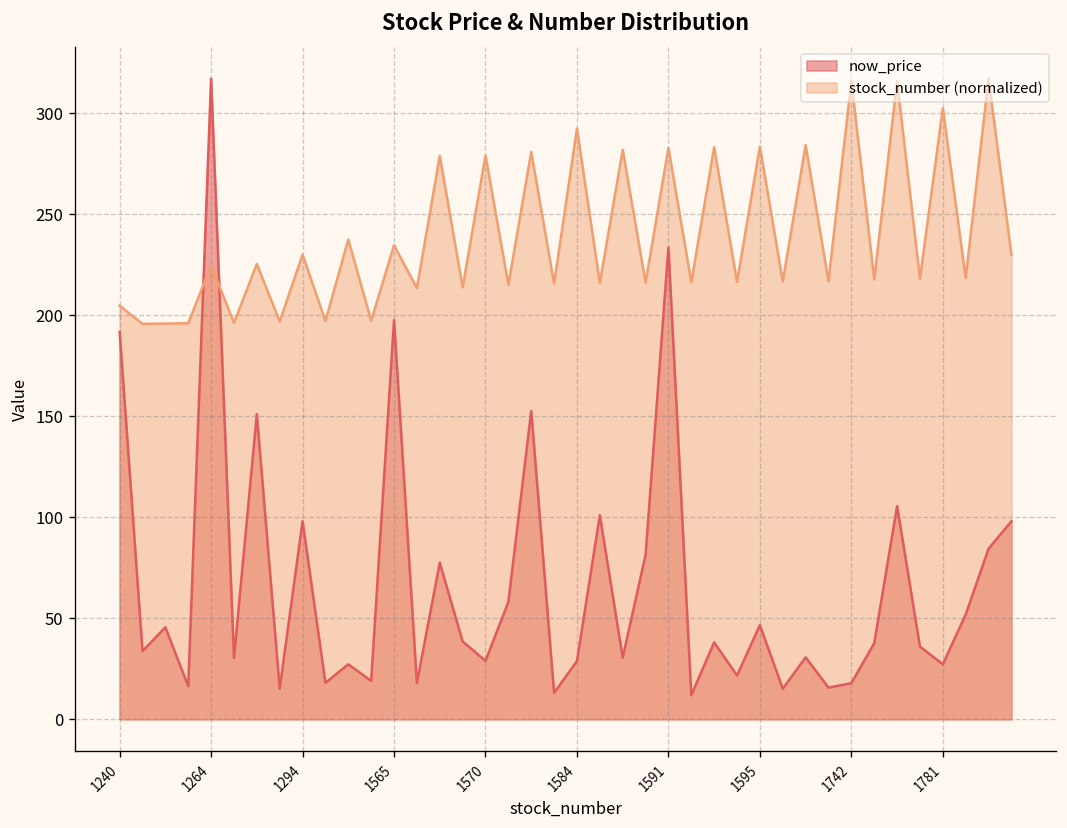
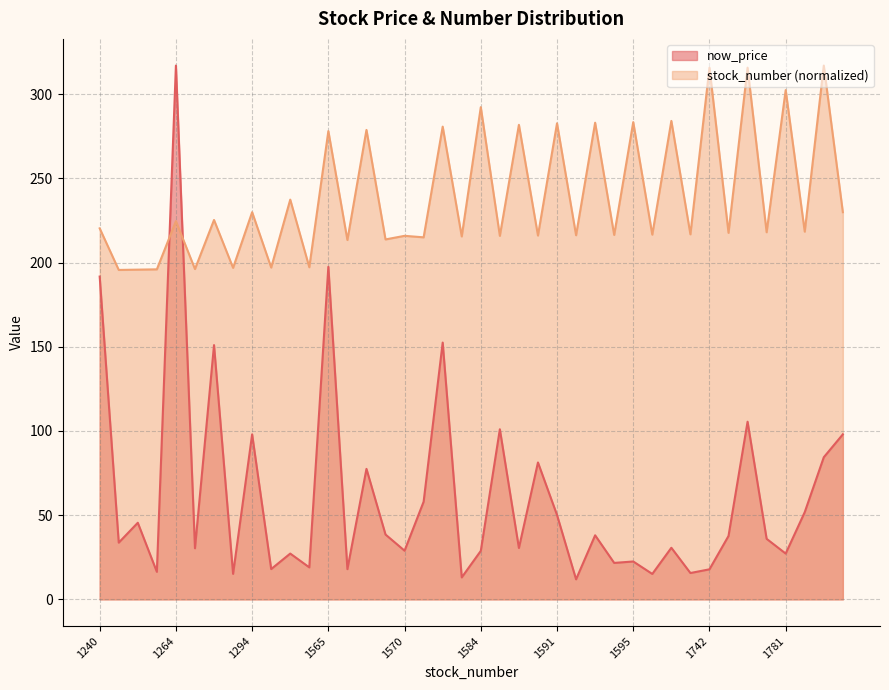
stock_number (normalized), 1240: 205 -> 220
stock_number (normalized), 1565: 235 -> 278
stock_number (normalized), 1570: 279 -> 216
now_price, 1591: 233 -> 50
now_price, 1595: 47 -> 23
